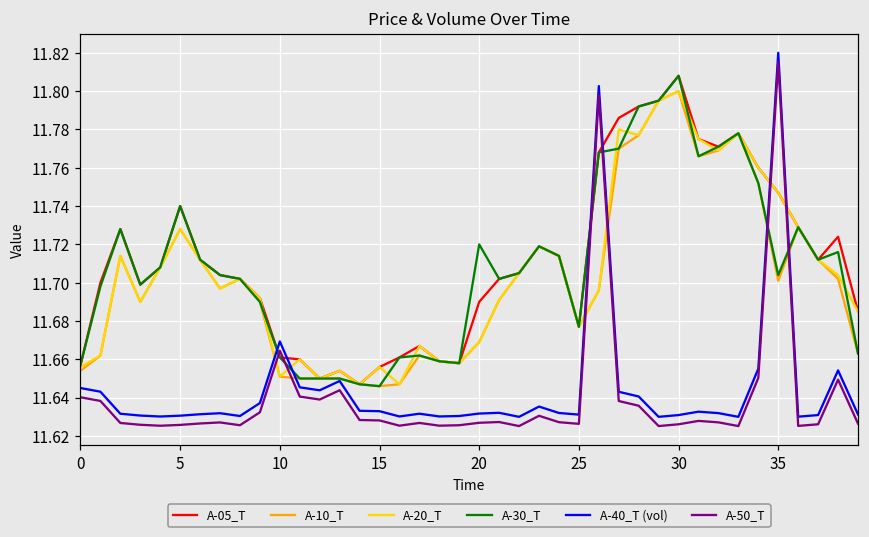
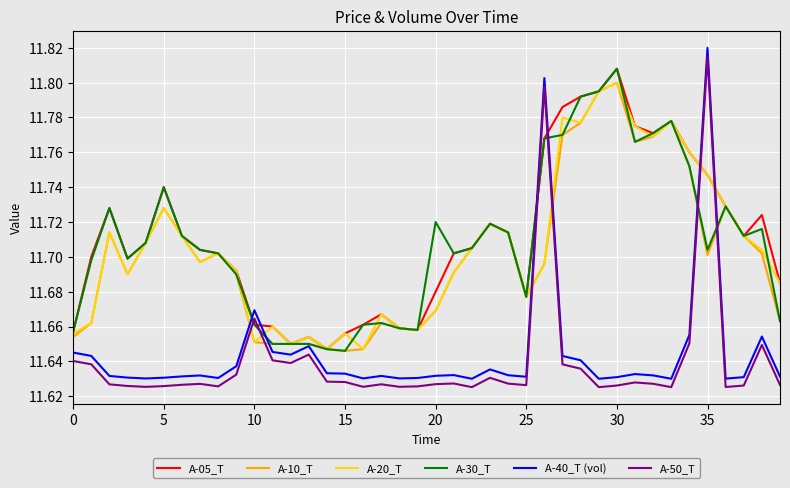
A-05_T, 20: 11.69 -> 11.68
